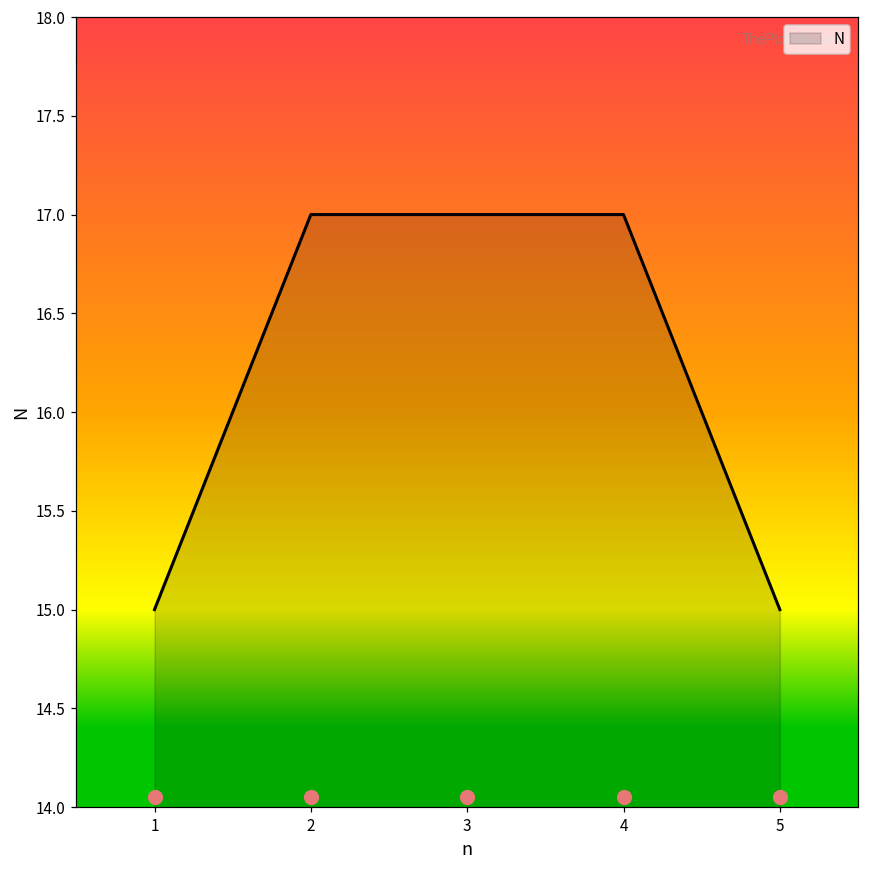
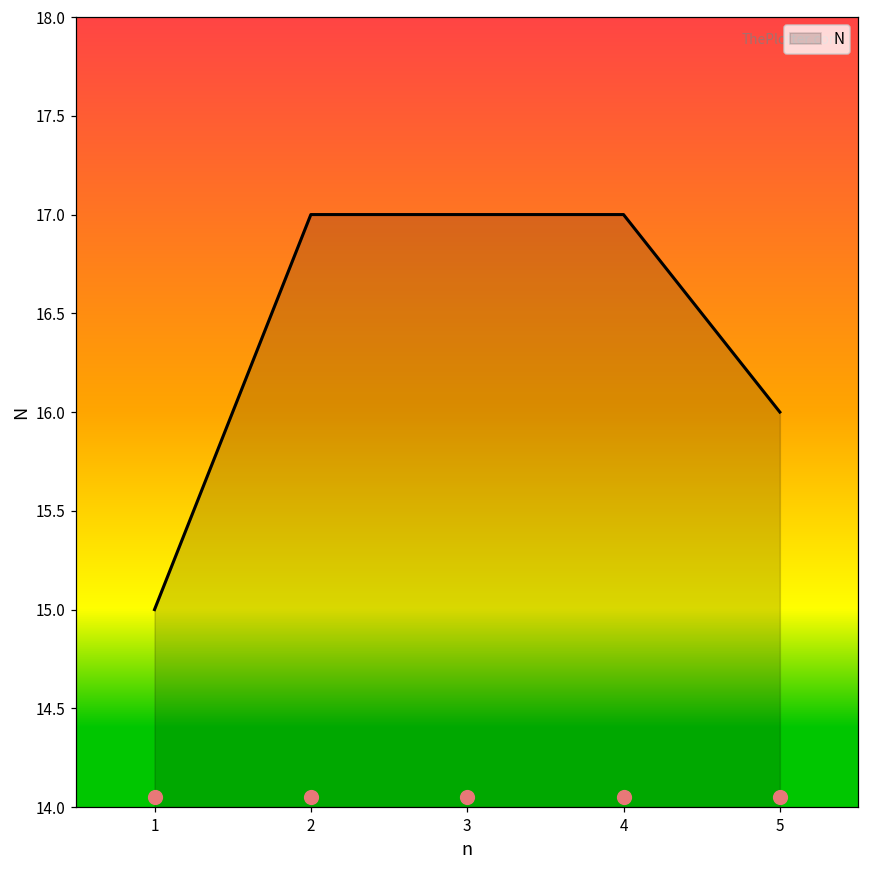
N, 5: 15 -> 16
